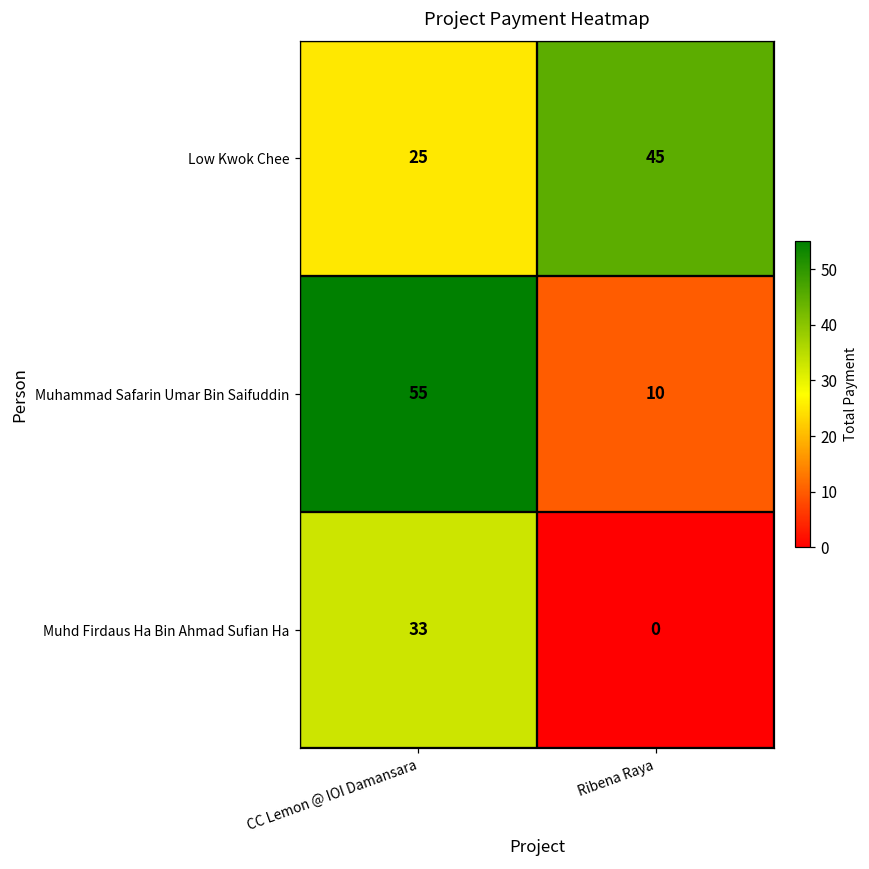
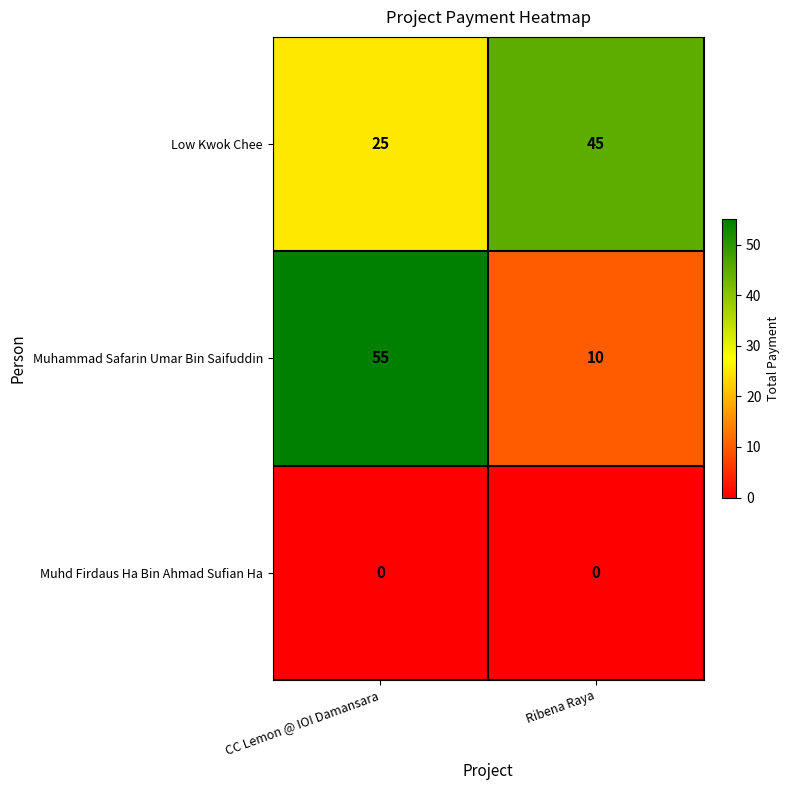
Muhd Firdaus Ha Bin Ahmad Sufian Ha, CC Lemon @ IOI Damansara: 33 -> 0
